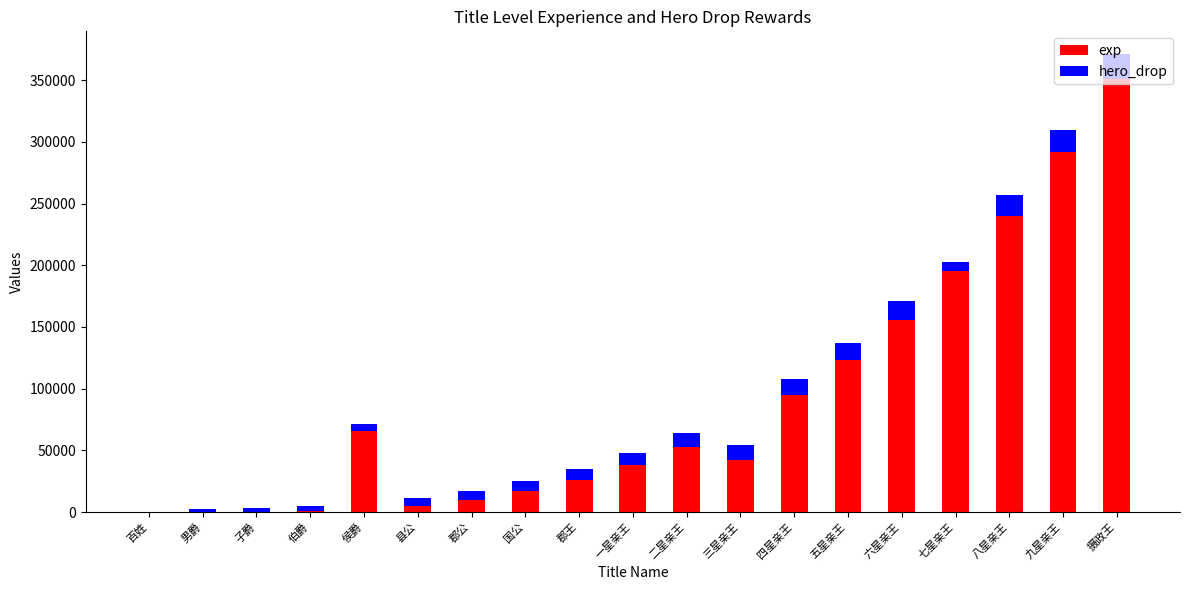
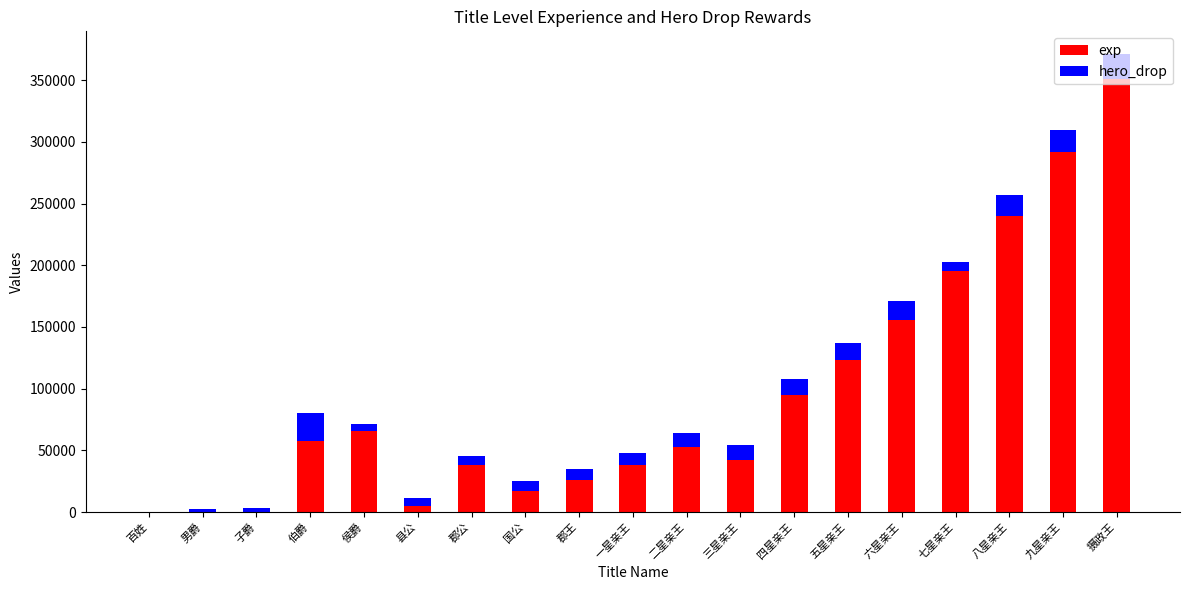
exp, 伯爵: 1000 -> 58000
hero_drop, 伯爵: 4000 -> 23000
exp, 郡公: 10000 -> 38000
